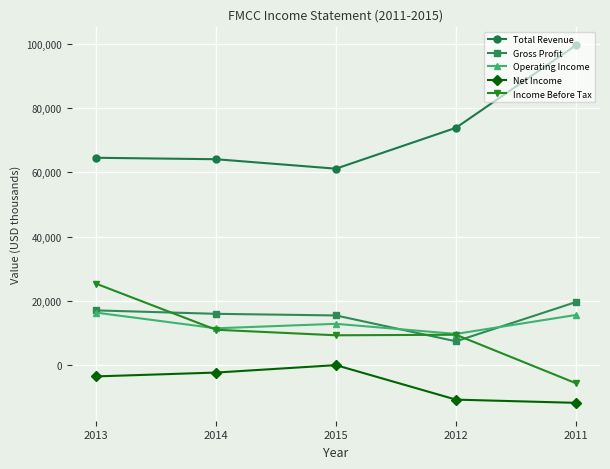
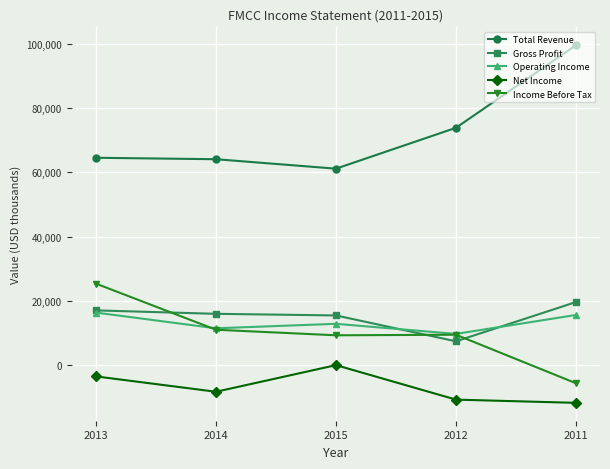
Net Income, 2014: -2,000 -> -8,000
